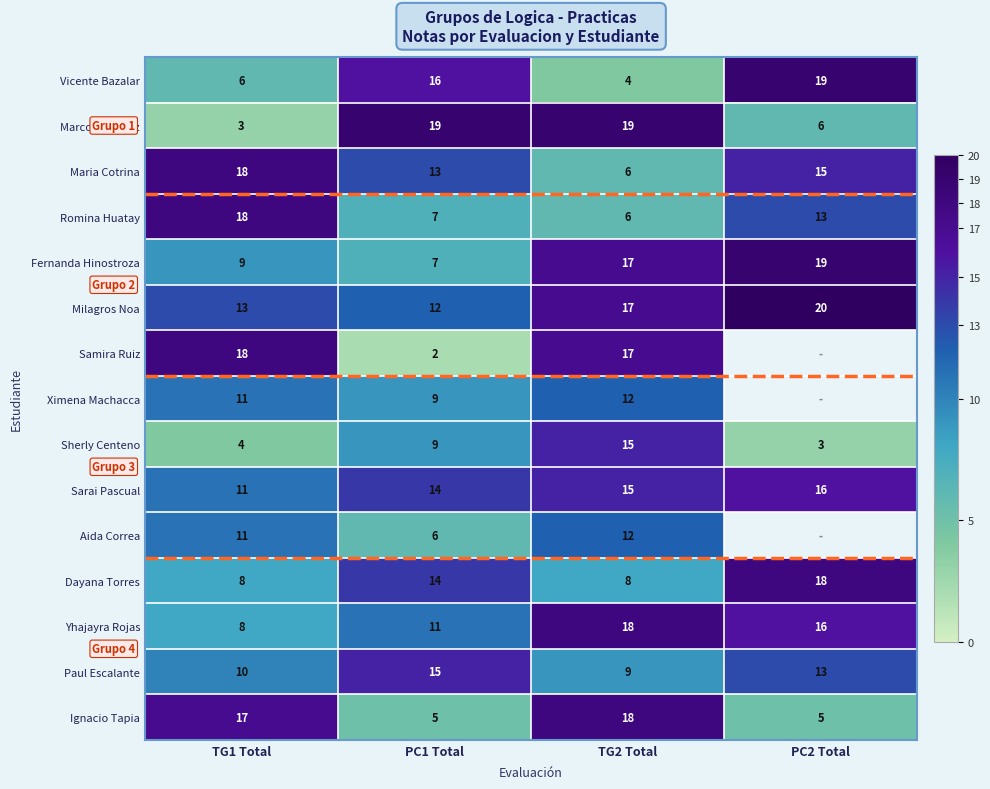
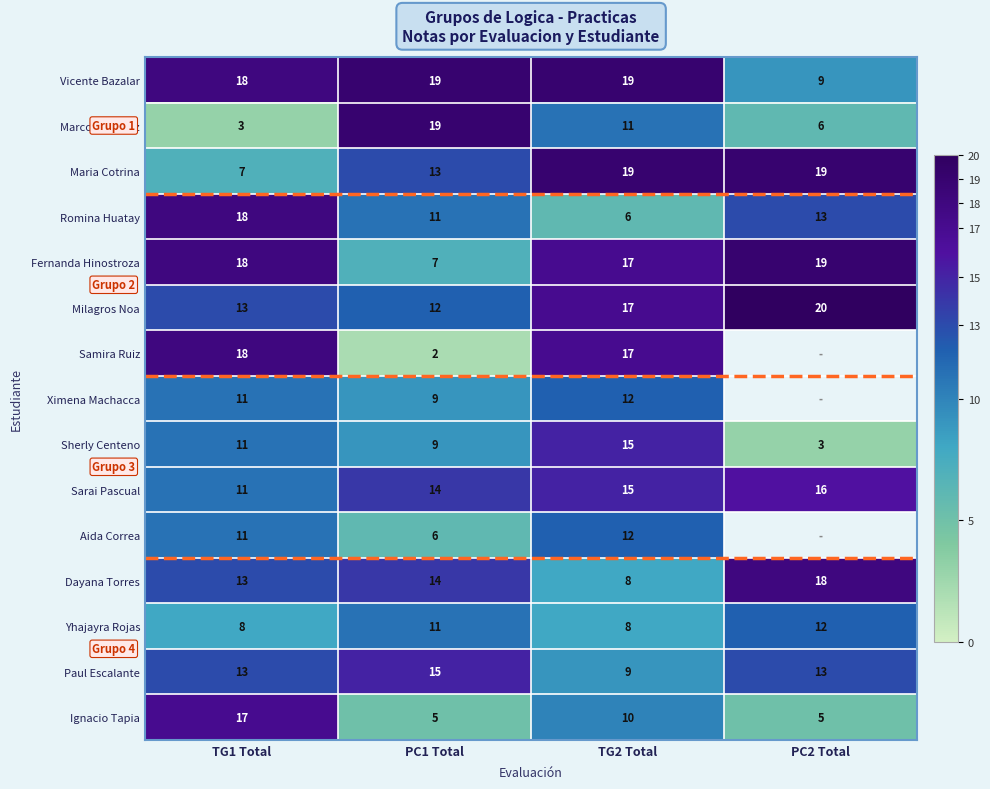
Vicente Bazalar, TG1 Total: 6 -> 18
Vicente Bazalar, PC1 Total: 16 -> 19
Vicente Bazalar, TG2 Total: 4 -> 19
Vicente Bazalar, PC2 Total: 19 -> 9
Marco Martinez, TG2 Total: 19 -> 11
Maria Cotrina, TG1 Total: 18 -> 7
Maria Cotrina, TG2 Total: 6 -> 19
Maria Cotrina, PC2 Total: 15 -> 19
Romina Huatay, PC1 Total: 7 -> 11
Fernanda Hinostroza, TG1 Total: 9 -> 18
Sherly Centeno, TG1 Total: 4 -> 11
Dayana Torres, TG1 Total: 8 -> 13
Yhajayra Rojas, TG2 Total: 18 -> 8
Yhajayra Rojas, PC2 Total: 16 -> 12
Paul Escalante, TG1 Total: 10 -> 13
Ignacio Tapia, TG2 Total: 18 -> 10
